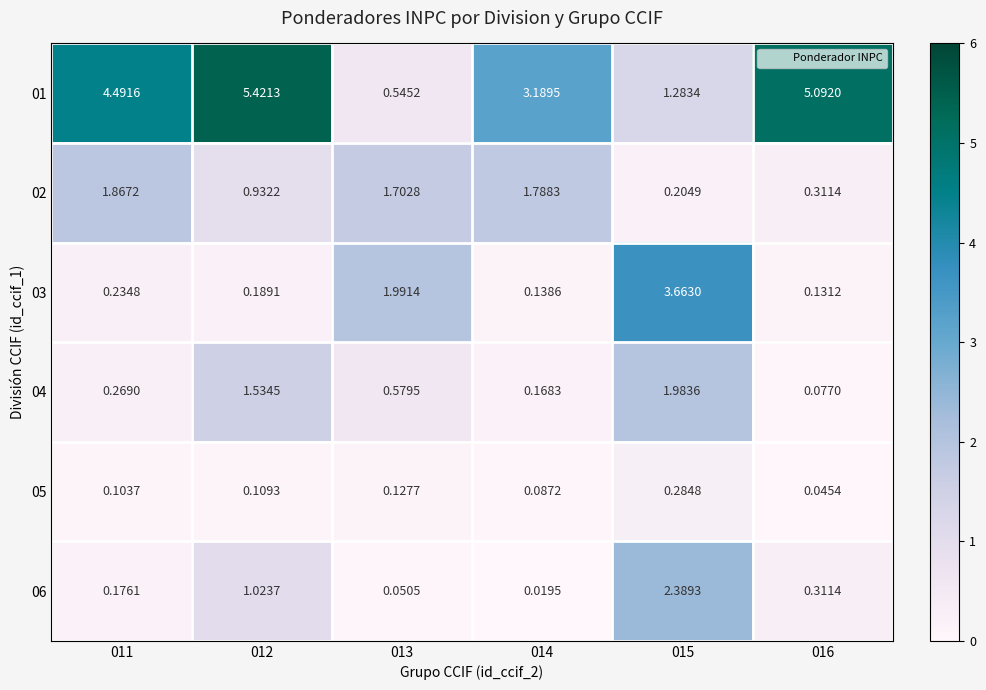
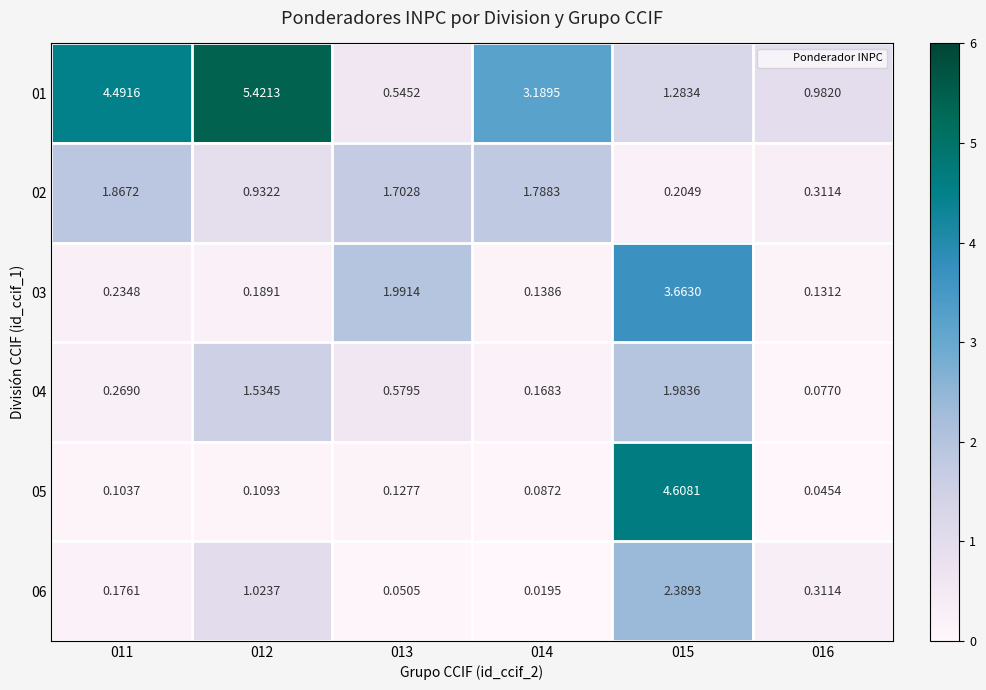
01, 016: 5.0920 -> 0.9820
05, 015: 0.2848 -> 4.6081
